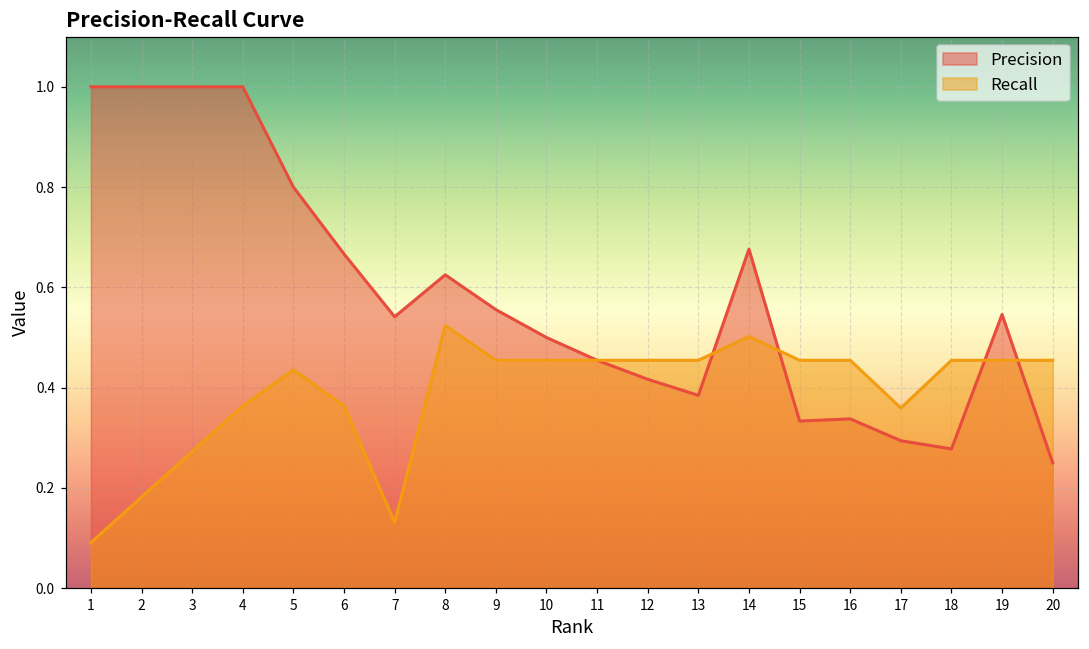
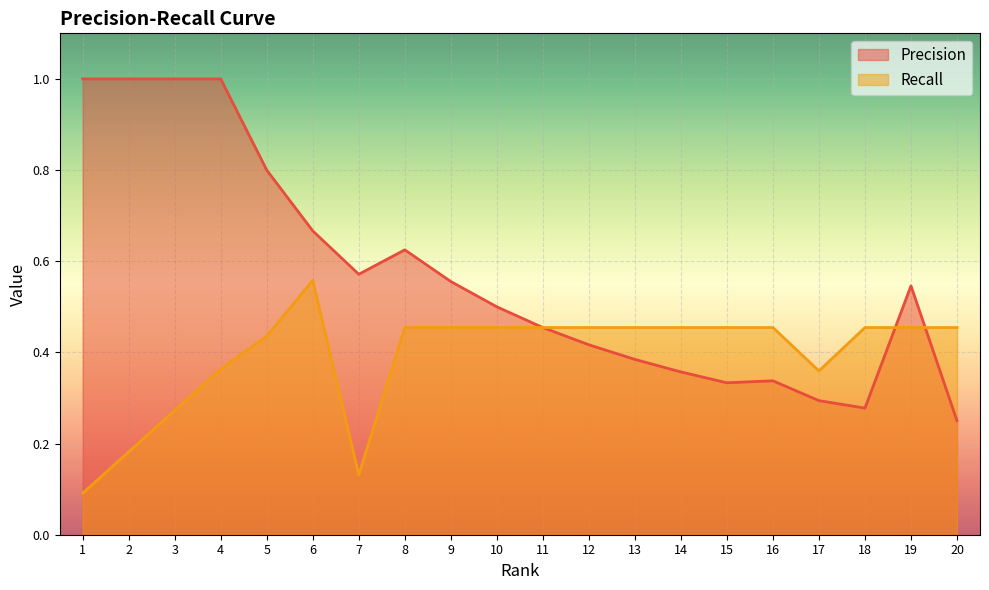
Recall, 6: 0.36 -> 0.56
Precision, 7: 0.54 -> 0.57
Recall, 8: 0.52 -> 0.45
Precision, 14: 0.68 -> 0.36
Recall, 14: 0.50 -> 0.45
